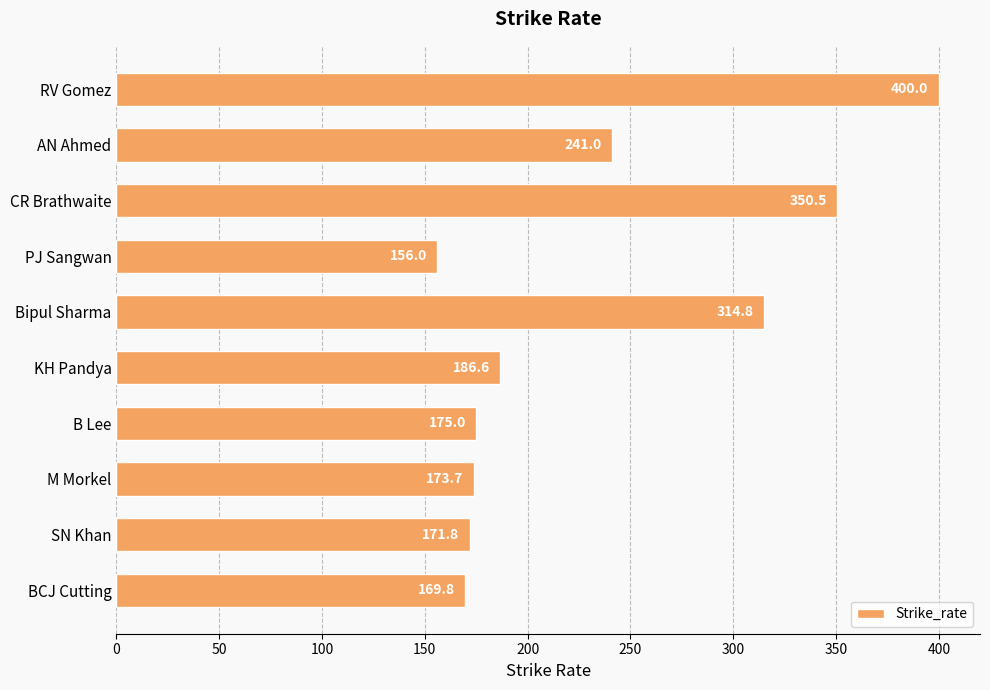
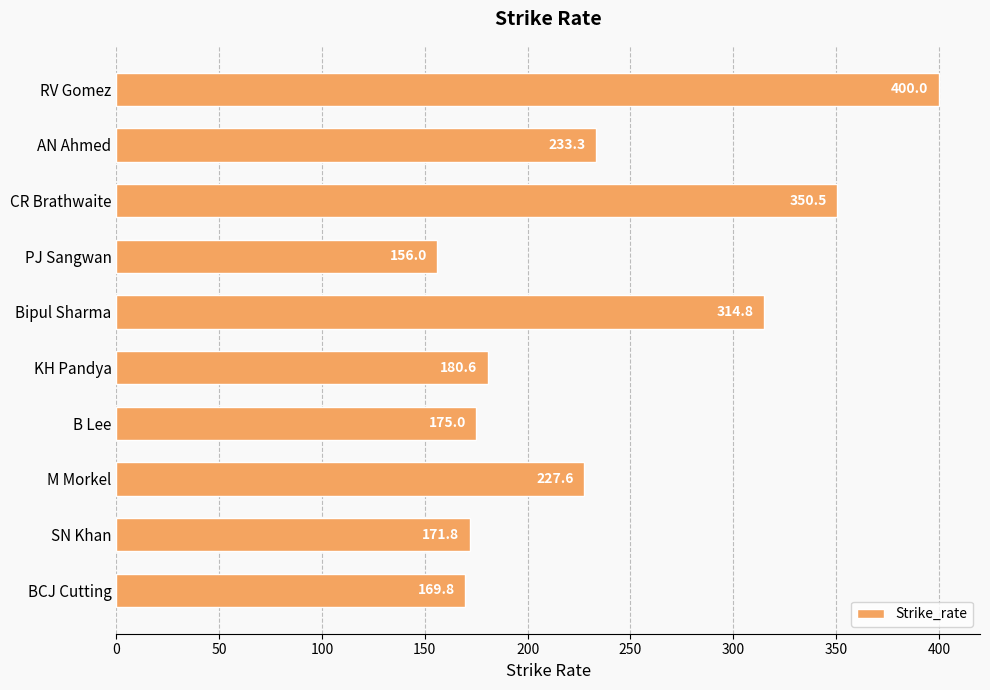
AN Ahmed: 241.0 -> 233.3
KH Pandya: 186.6 -> 180.6
M Morkel: 173.7 -> 227.6
